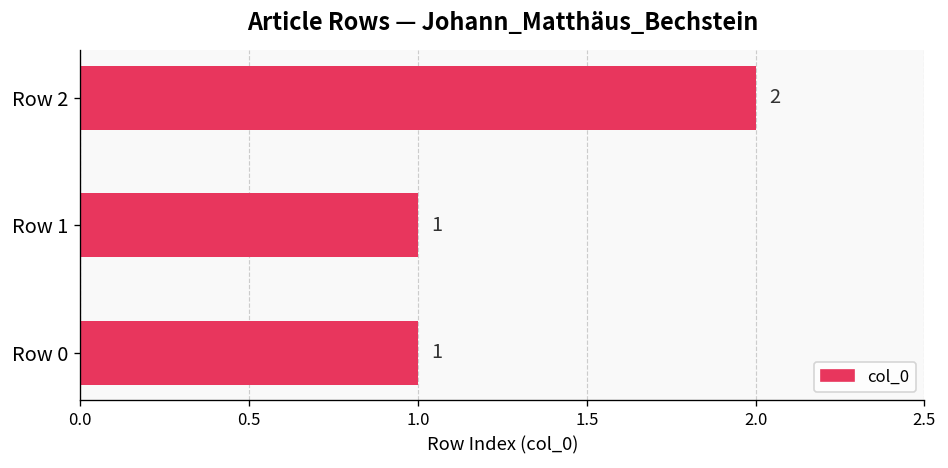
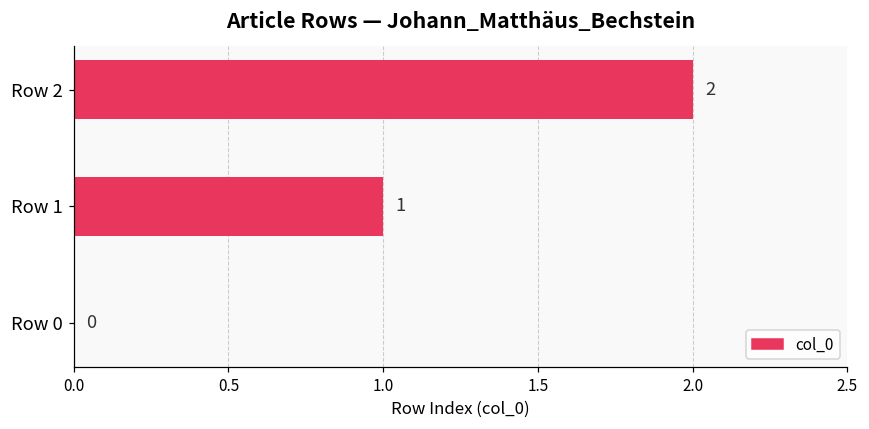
Row 0: 1 -> 0
